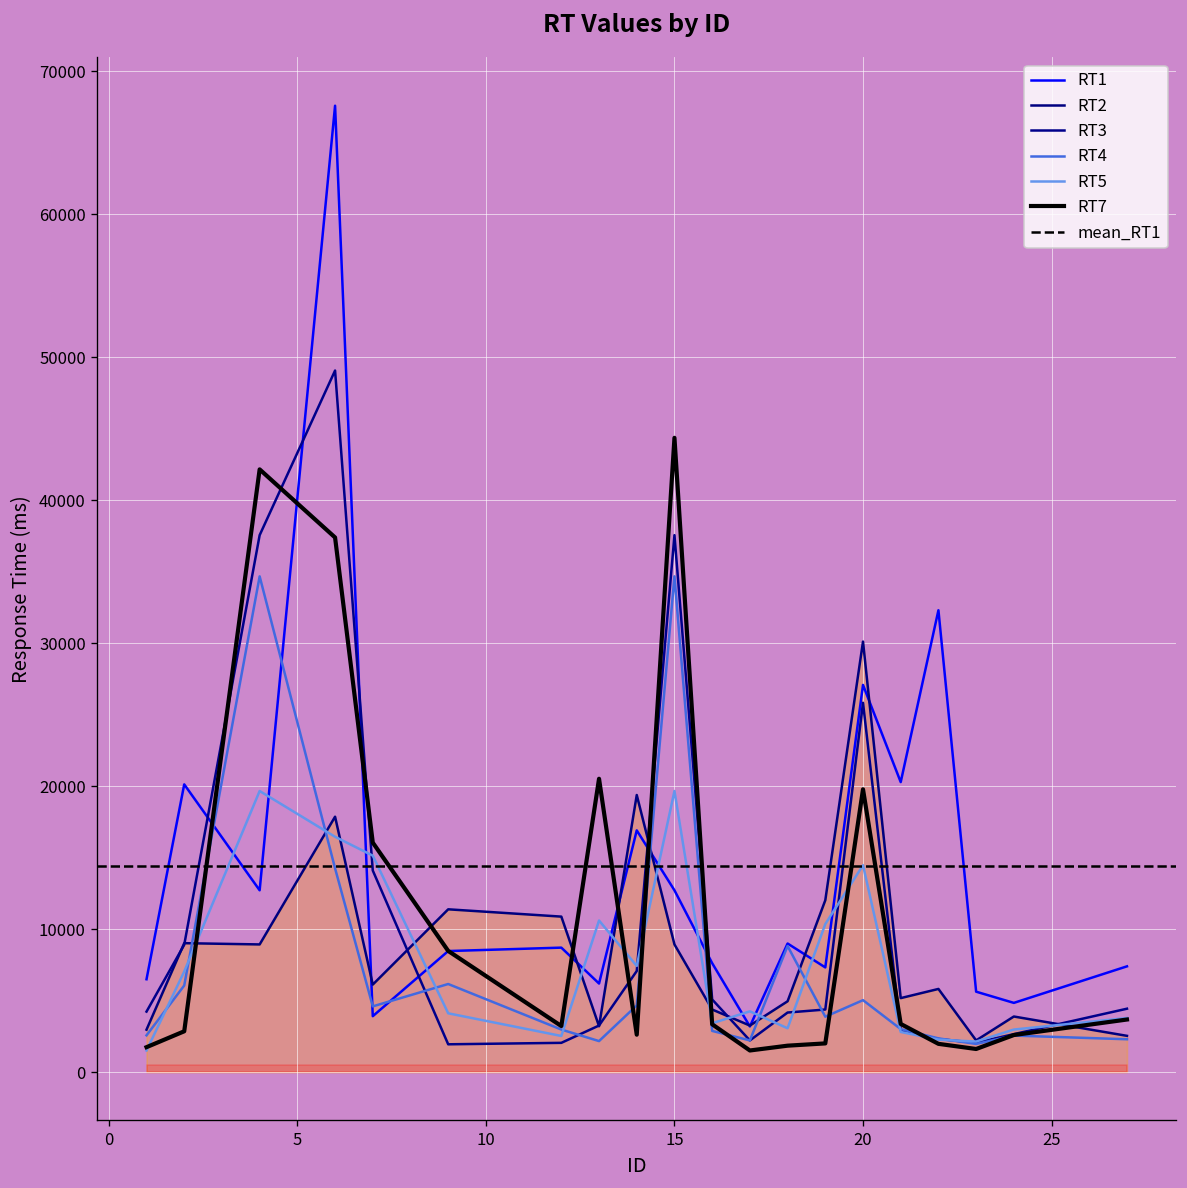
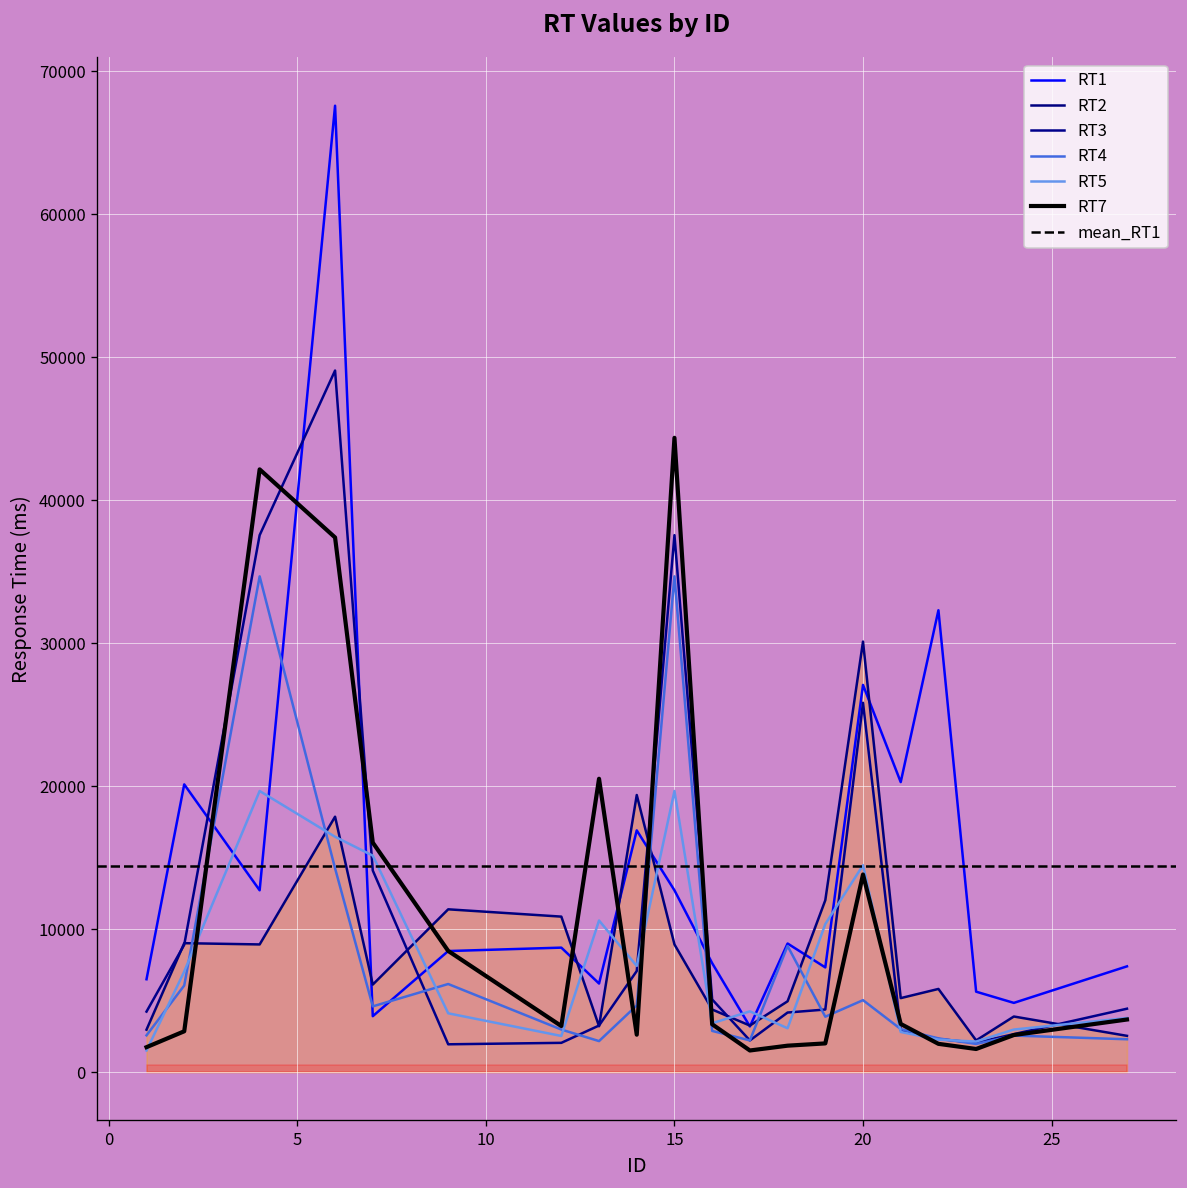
RT7, 20: 19800 -> 13800
